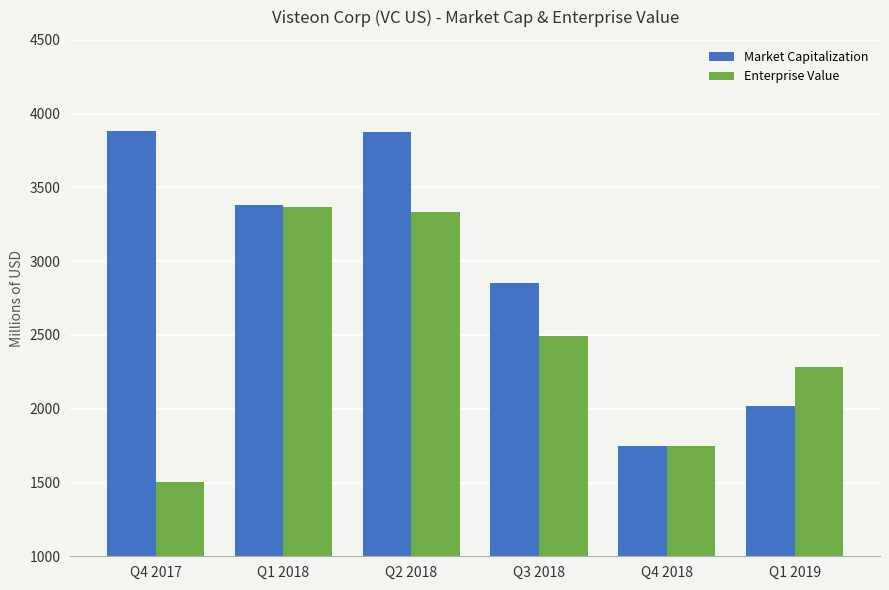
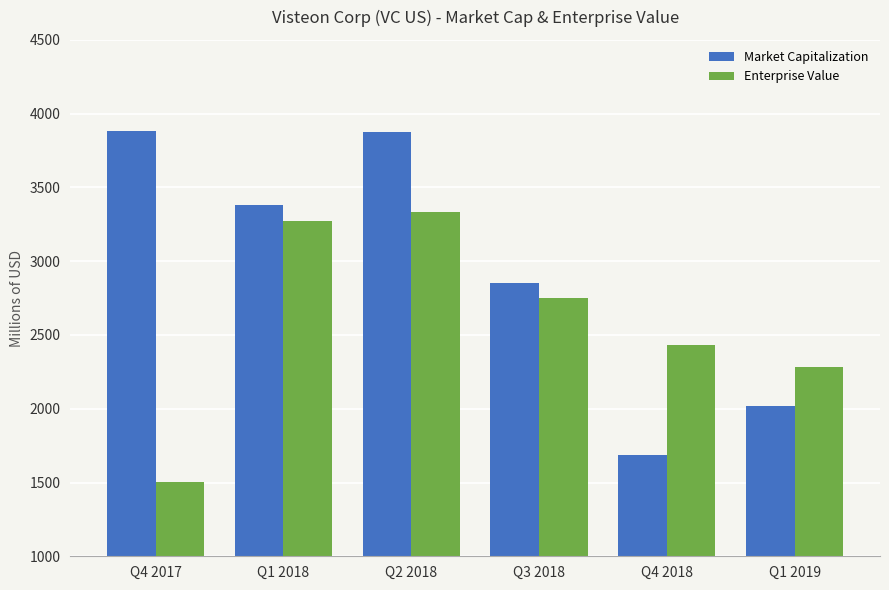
Enterprise Value, Q1 2018: 3370 -> 3280
Enterprise Value, Q3 2018: 2500 -> 2750
Market Capitalization, Q4 2018: 1750 -> 1690
Enterprise Value, Q4 2018: 1750 -> 2430
